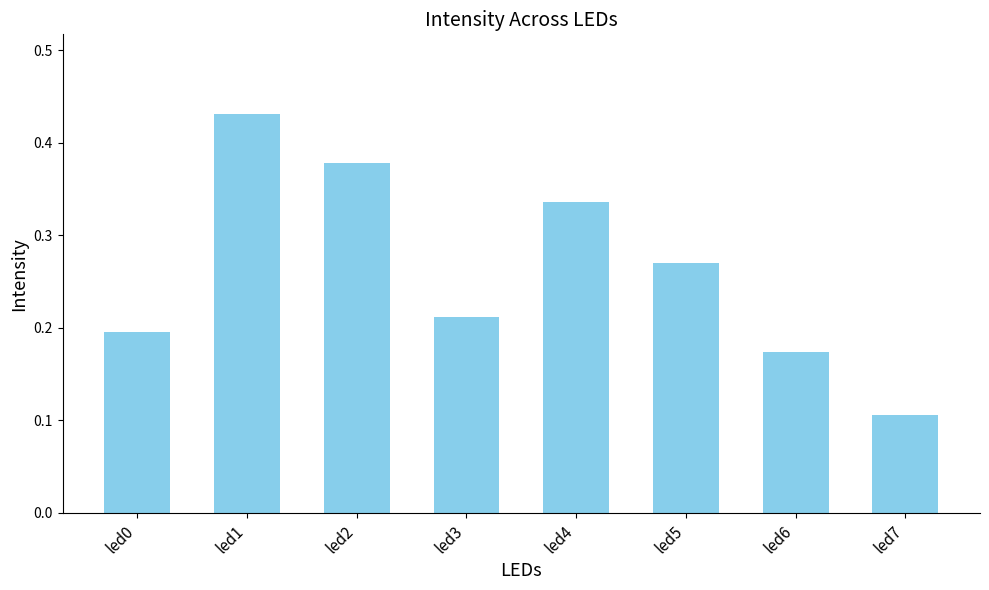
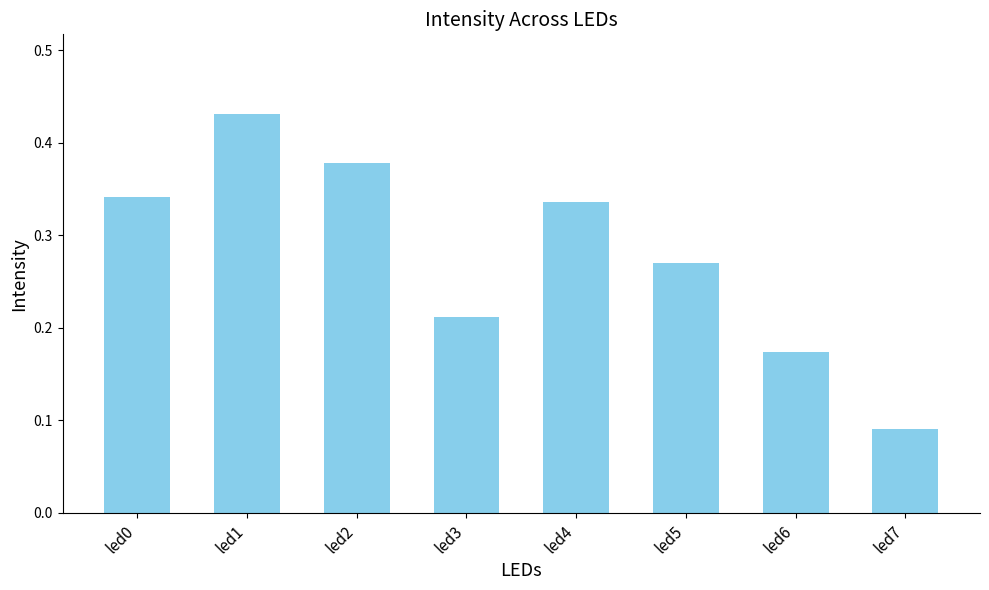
led0: 0.20 -> 0.34
led7: 0.11 -> 0.09
